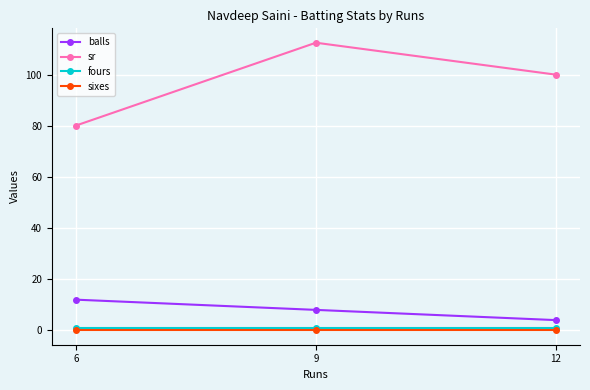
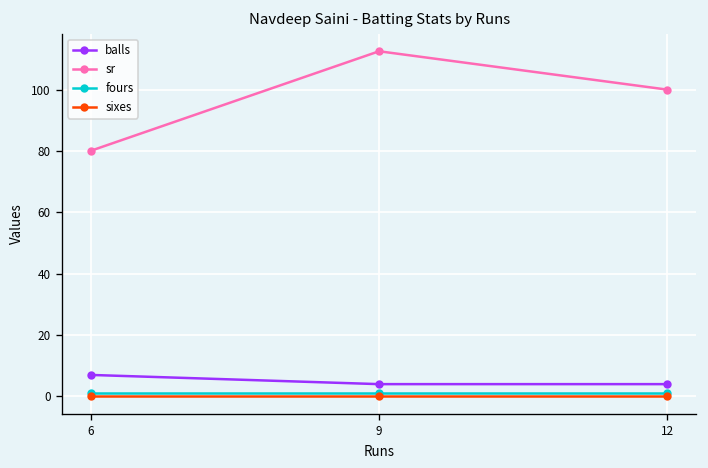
balls, 6: 12 -> 7
balls, 9: 8 -> 4
